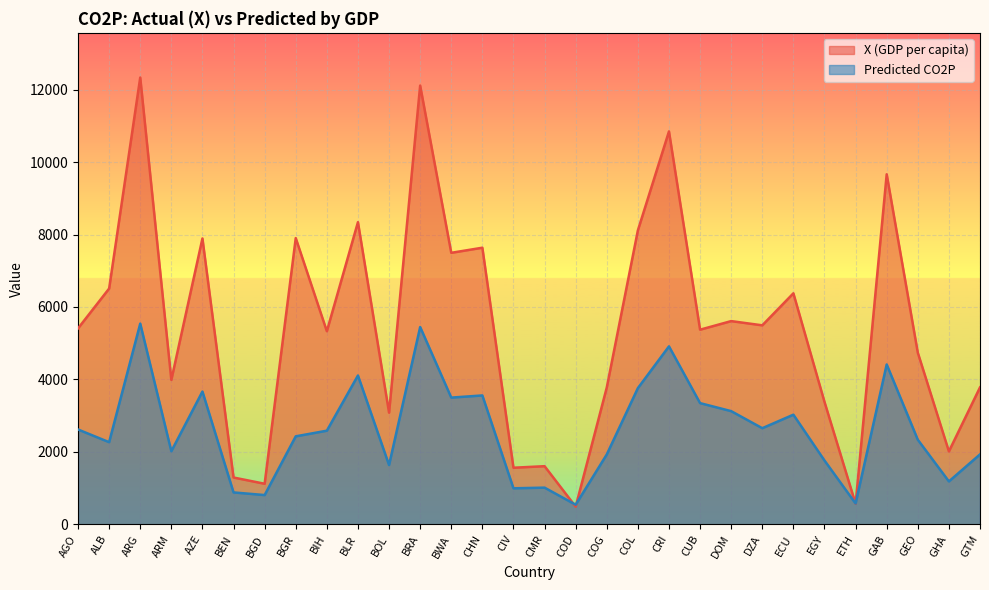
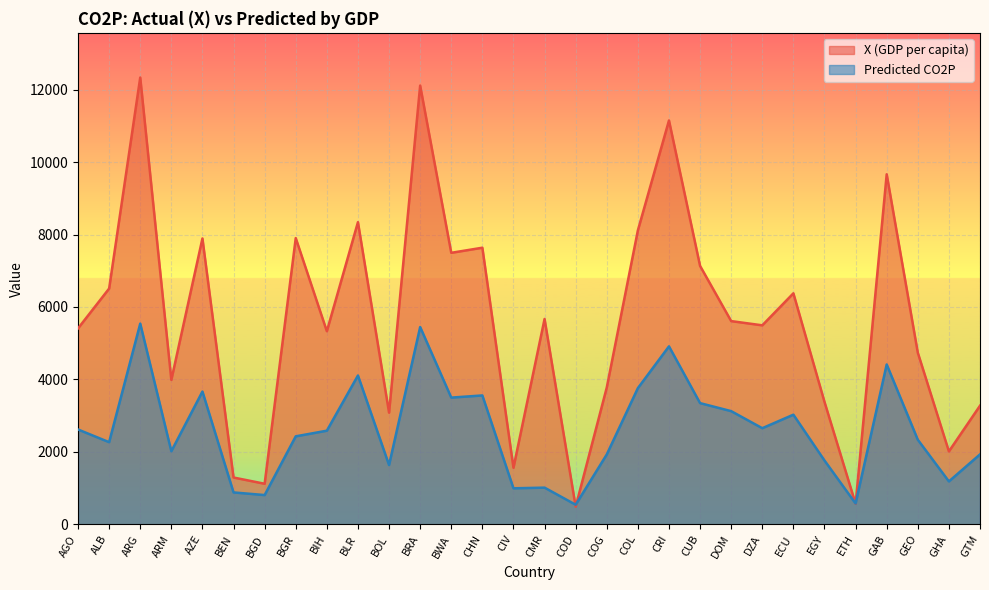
X (GDP per capita), CMR: 1600 -> 5700
X (GDP per capita), CRI: 10800 -> 11100
X (GDP per capita), CUB: 5400 -> 7100
X (GDP per capita), GTM: 3800 -> 3300
